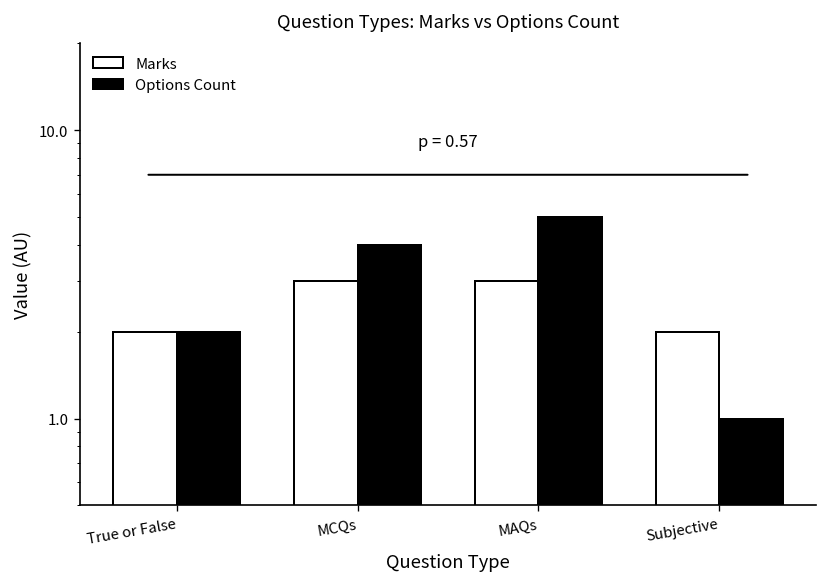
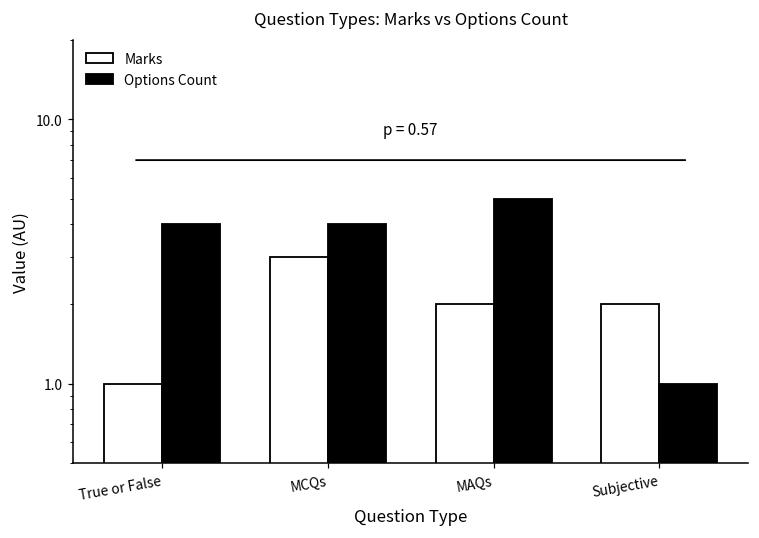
Marks, True or False: 2 -> 1
Options Count, True or False: 2 -> 4
Marks, MAQs: 3 -> 2
